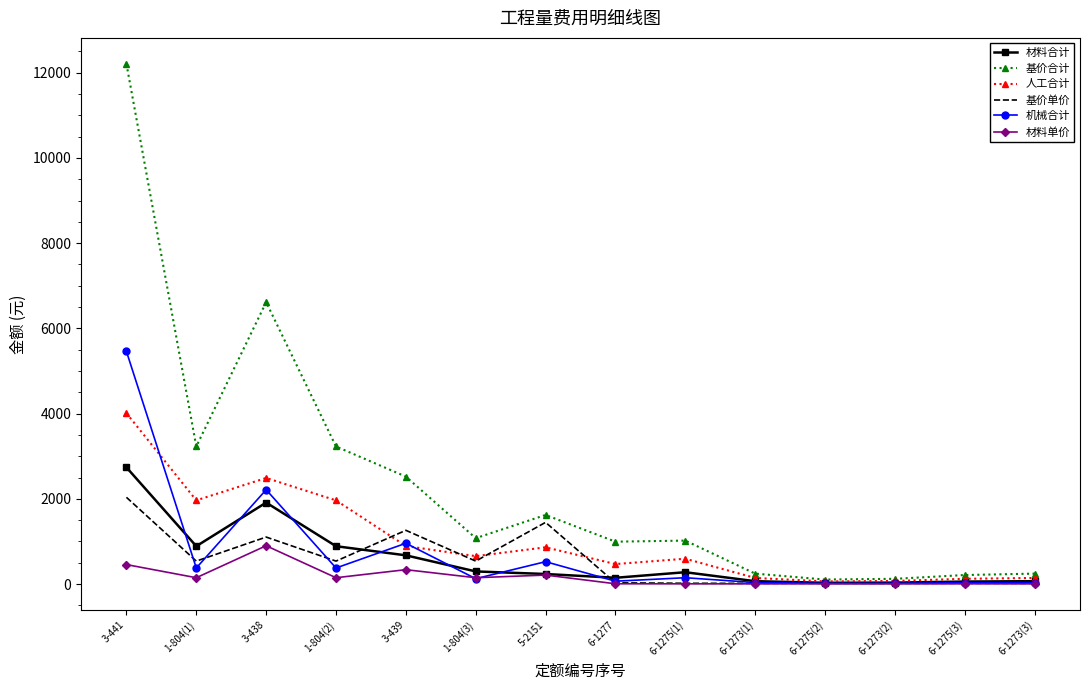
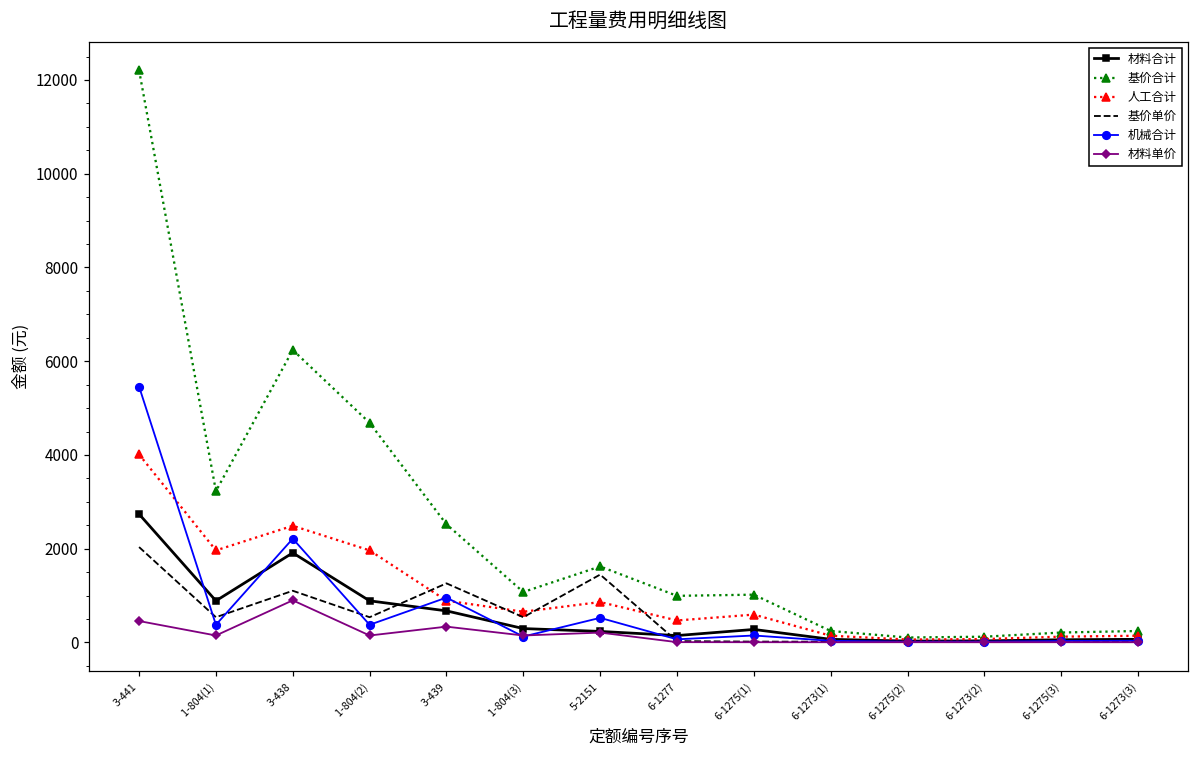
基价合计, 3-438: 6600 -> 6200
基价合计, 1-804(2): 3200 -> 4700
